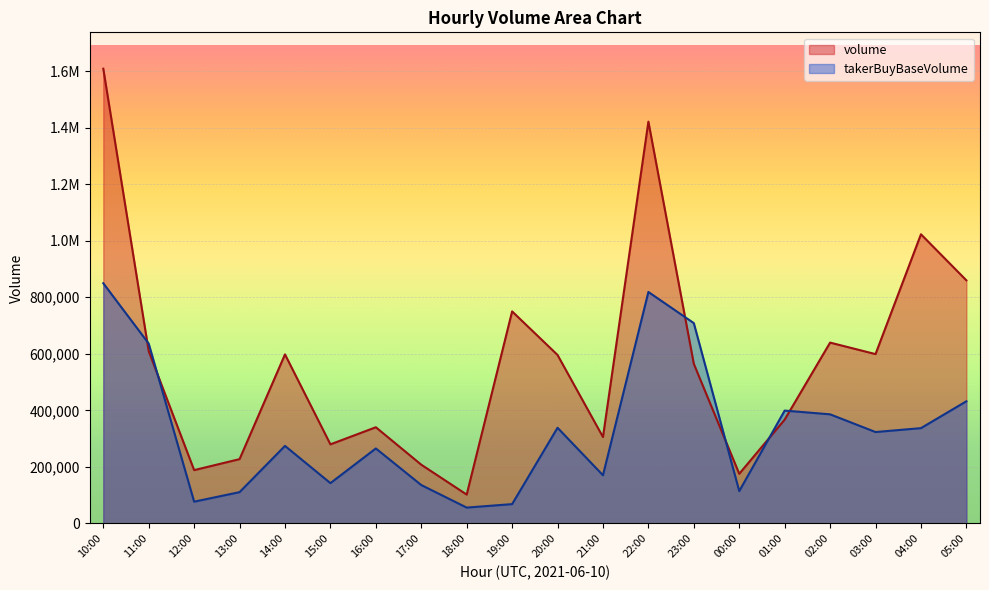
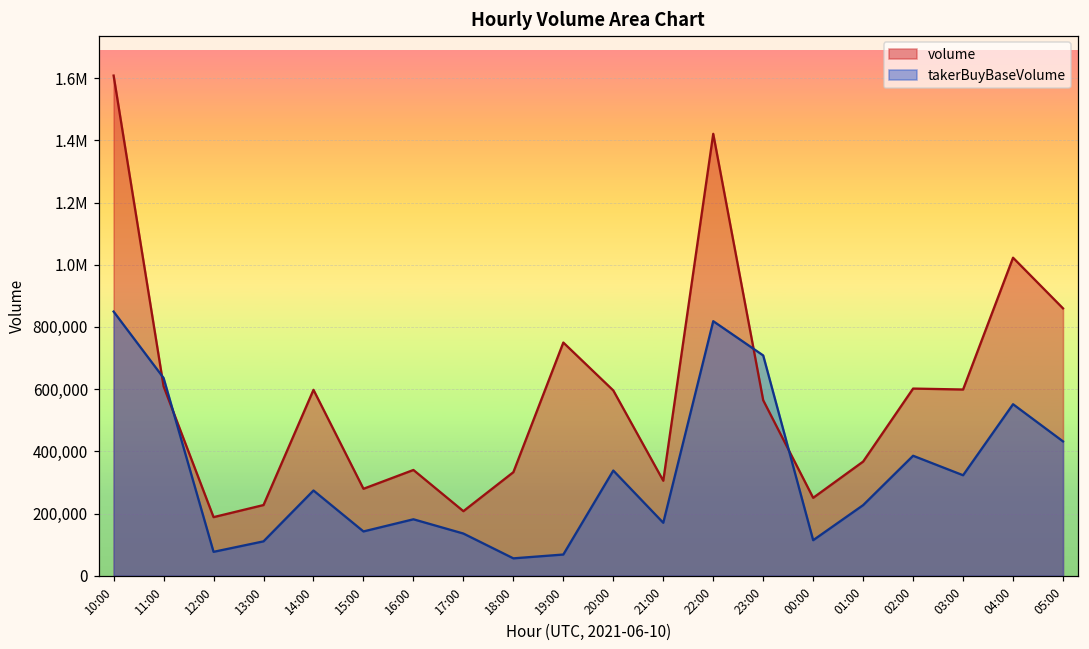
takerBuyBaseVolume, 16:00: 270,000 -> 180,000
volume, 18:00: 100,000 -> 330,000
volume, 00:00: 180,000 -> 250,000
takerBuyBaseVolume, 01:00: 400,000 -> 230,000
volume, 02:00: 640,000 -> 600,000
takerBuyBaseVolume, 04:00: 340,000 -> 550,000
